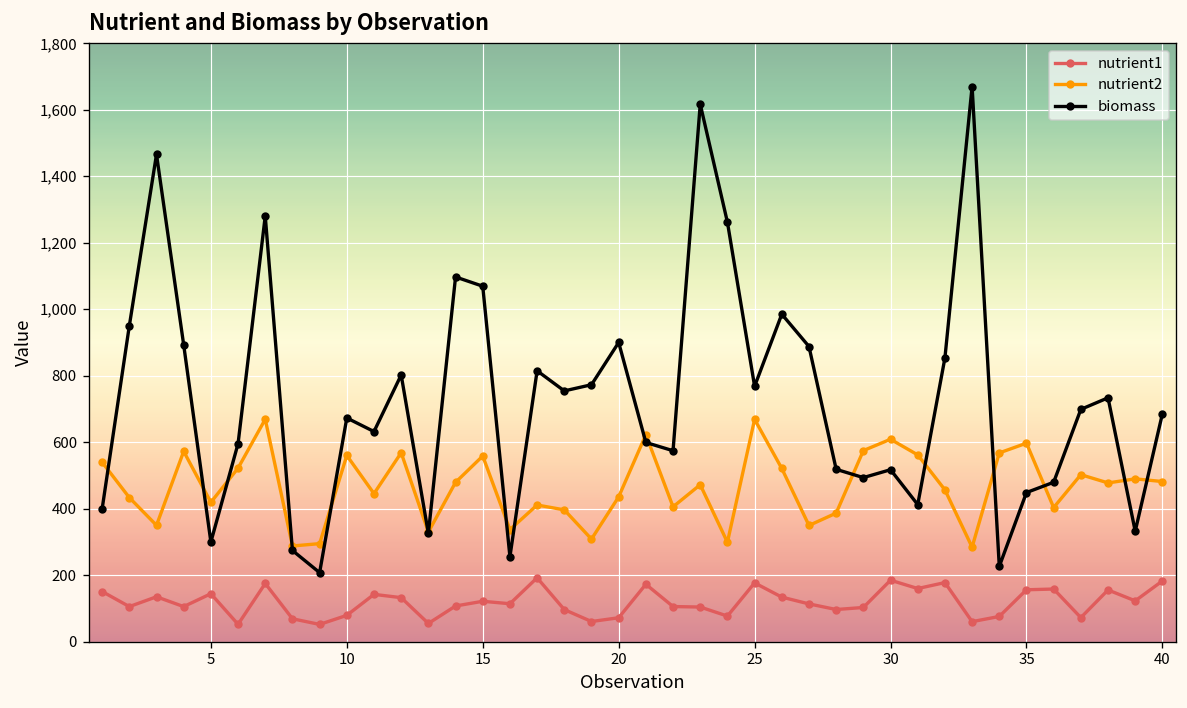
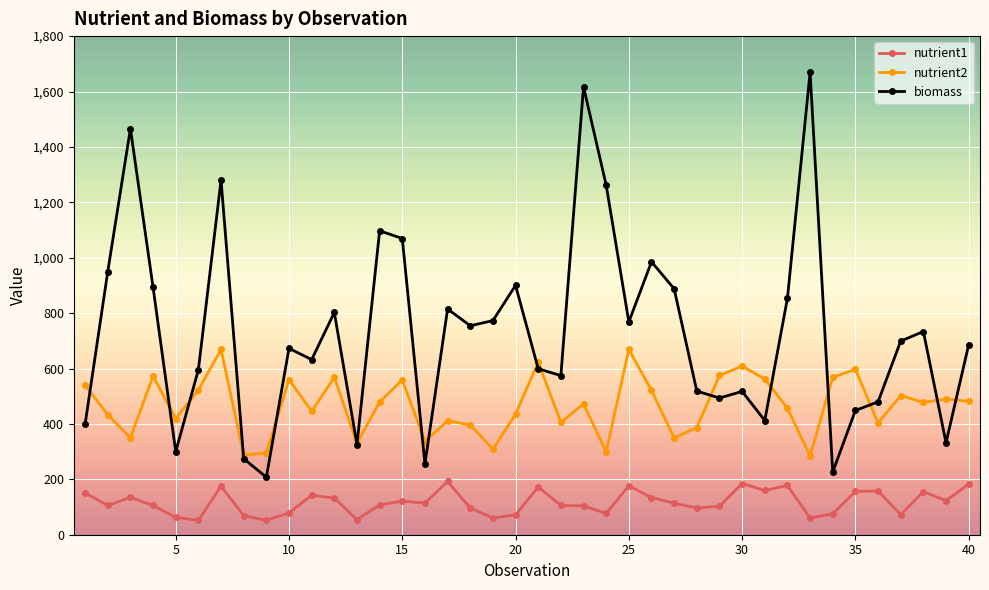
nutrient1, 5: 140 -> 60
